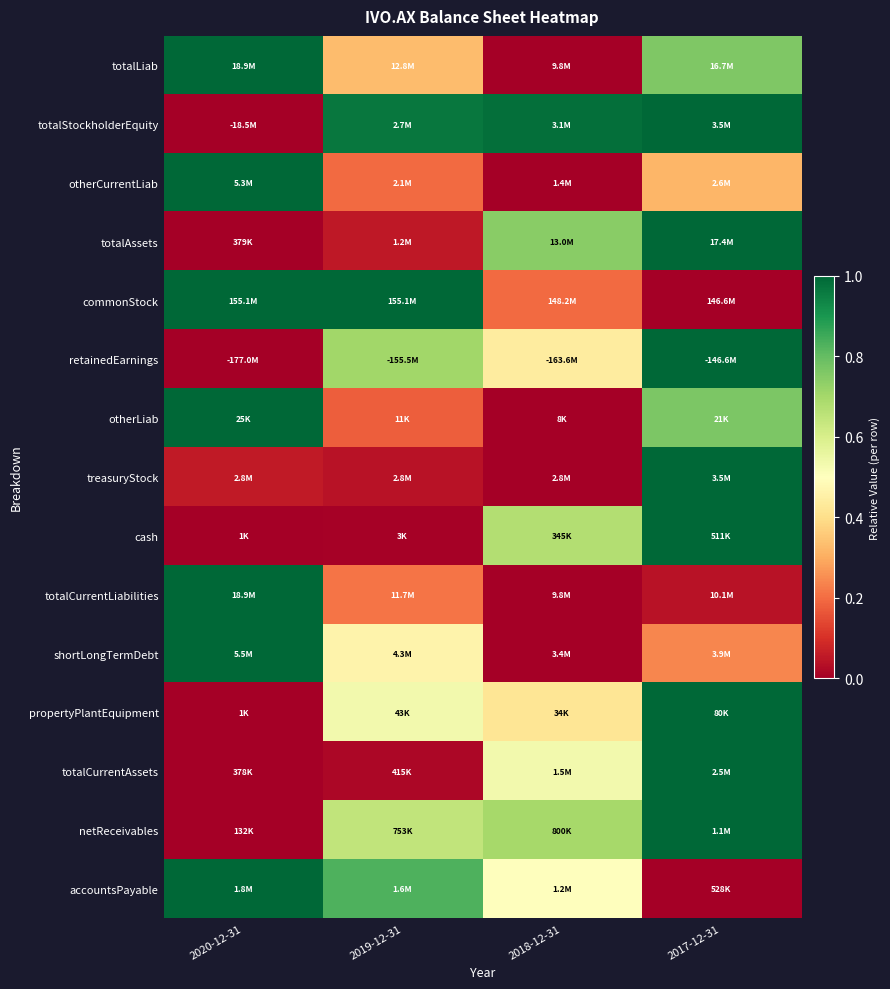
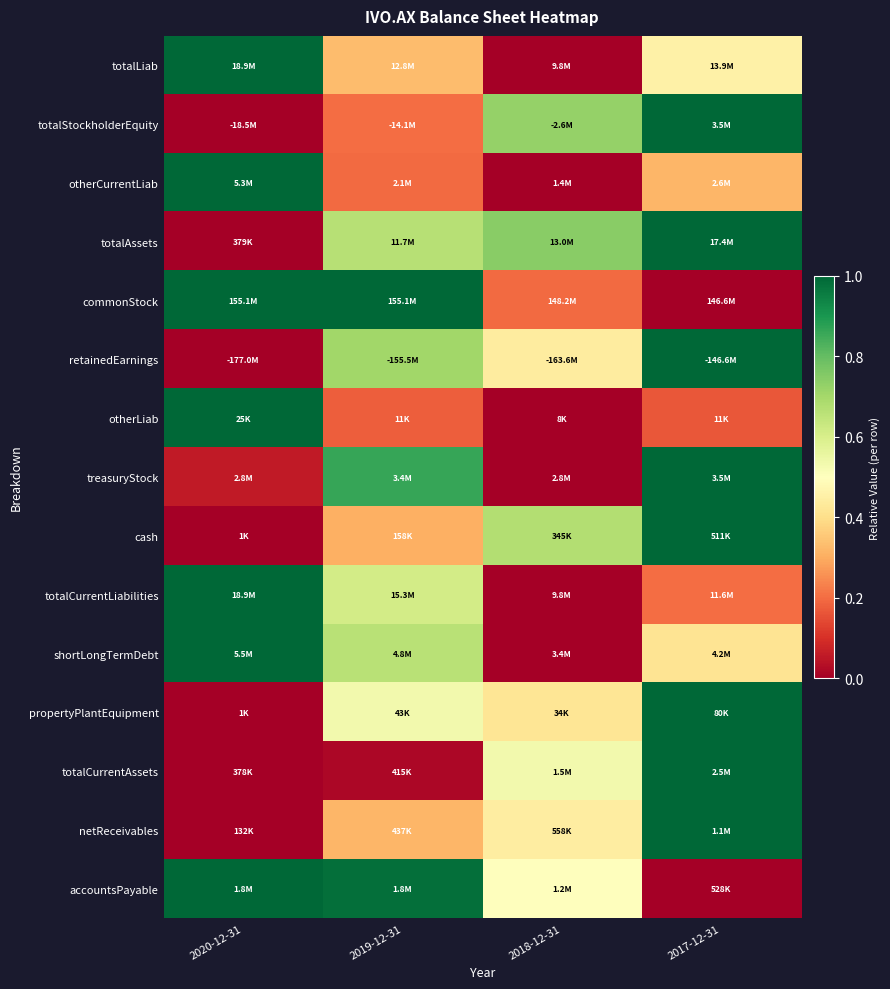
totalLiab, 2017-12-31: 16.7M -> 13.9M
totalStockholderEquity, 2019-12-31: 2.7M -> -14.1M
totalStockholderEquity, 2018-12-31: 3.1M -> -2.6M
totalAssets, 2019-12-31: 1.2M -> 11.7M
otherLiab, 2017-12-31: 21K -> 11K
treasuryStock, 2019-12-31: 2.8M -> 3.4M
cash, 2019-12-31: 3K -> 158K
totalCurrentLiabilities, 2019-12-31: 11.7M -> 15.3M
totalCurrentLiabilities, 2017-12-31: 10.1M -> 11.6M
shortLongTermDebt, 2019-12-31: 4.3M -> 4.8M
shortLongTermDebt, 2017-12-31: 3.9M -> 4.2M
netReceivables, 2019-12-31: 753K -> 437K
netReceivables, 2018-12-31: 800K -> 558K
accountsPayable, 2019-12-31: 1.6M -> 1.8M
